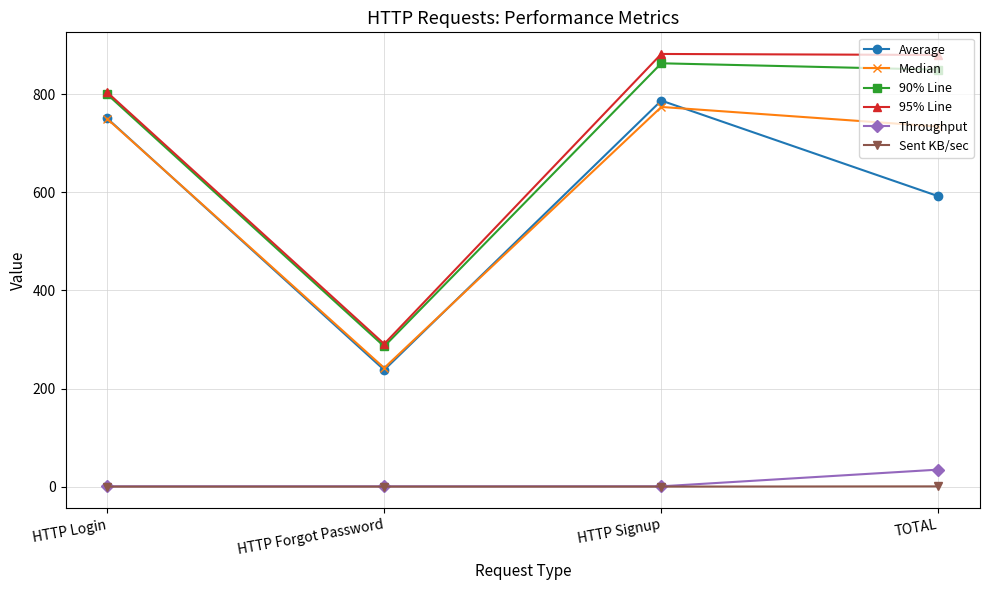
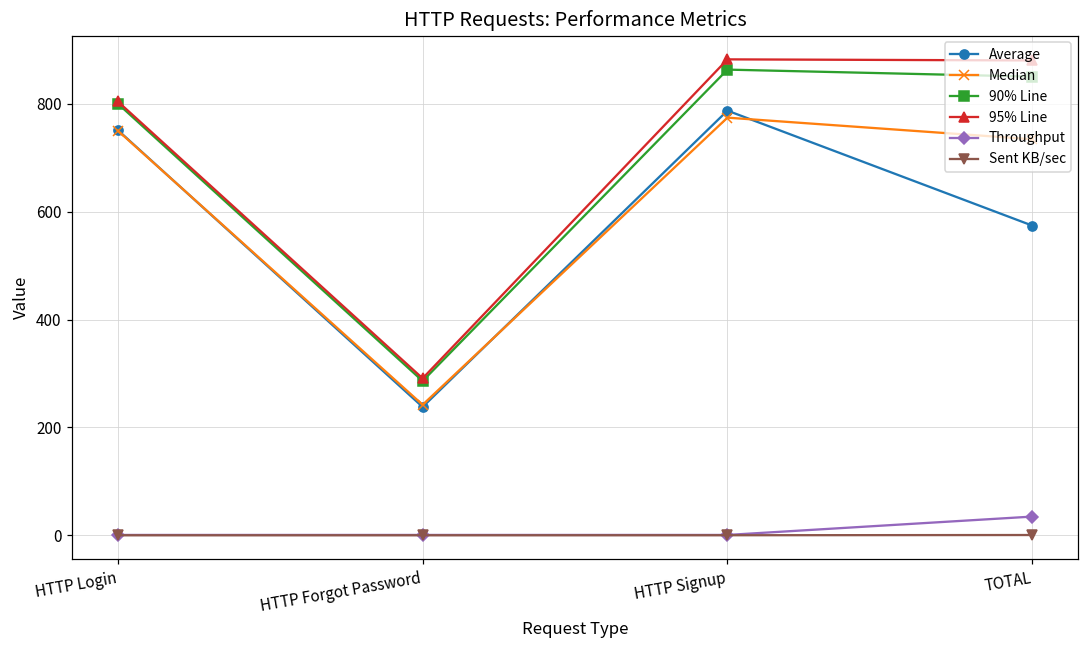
Average, TOTAL: 590 -> 570
